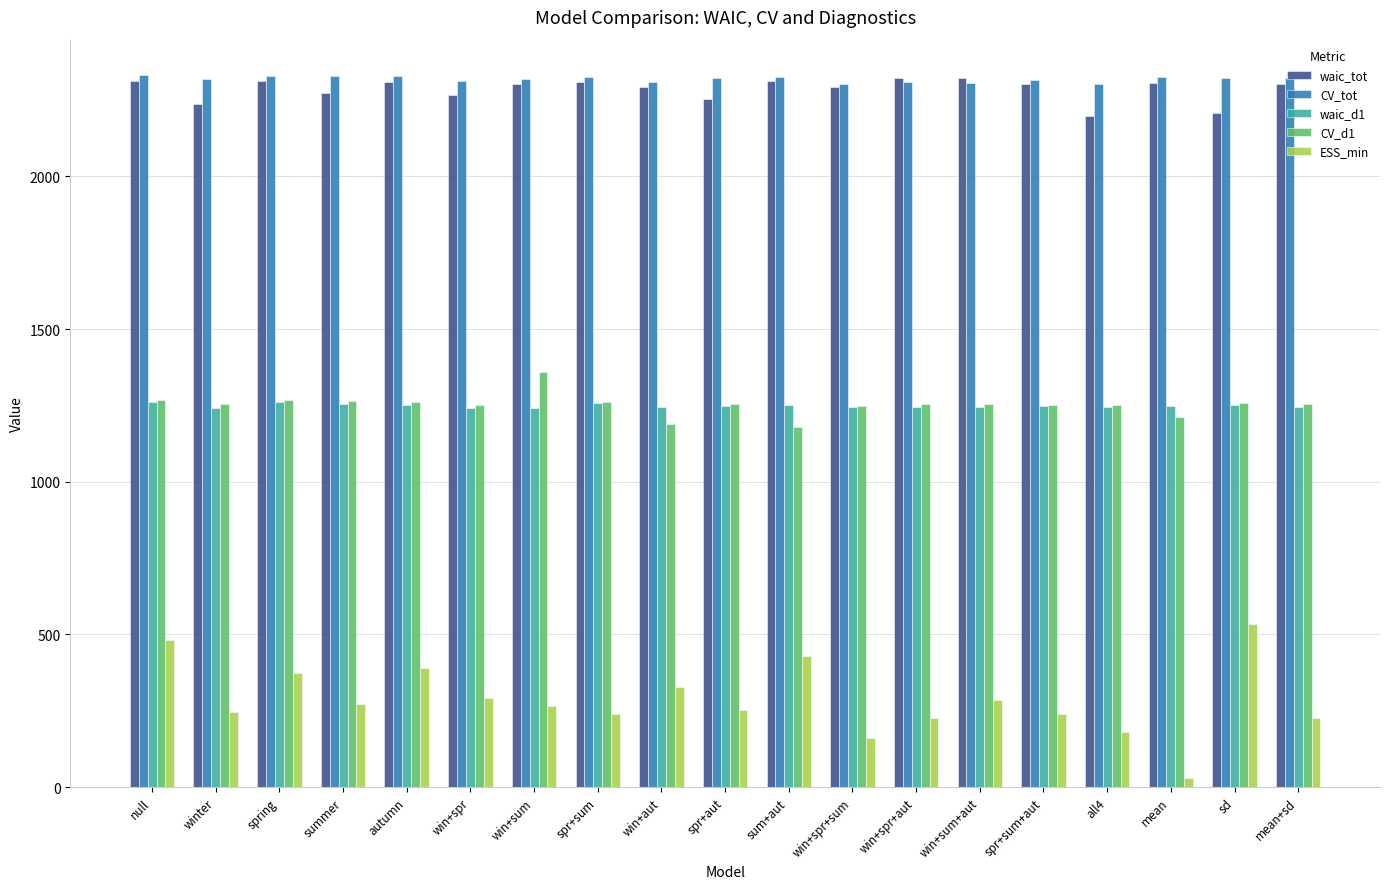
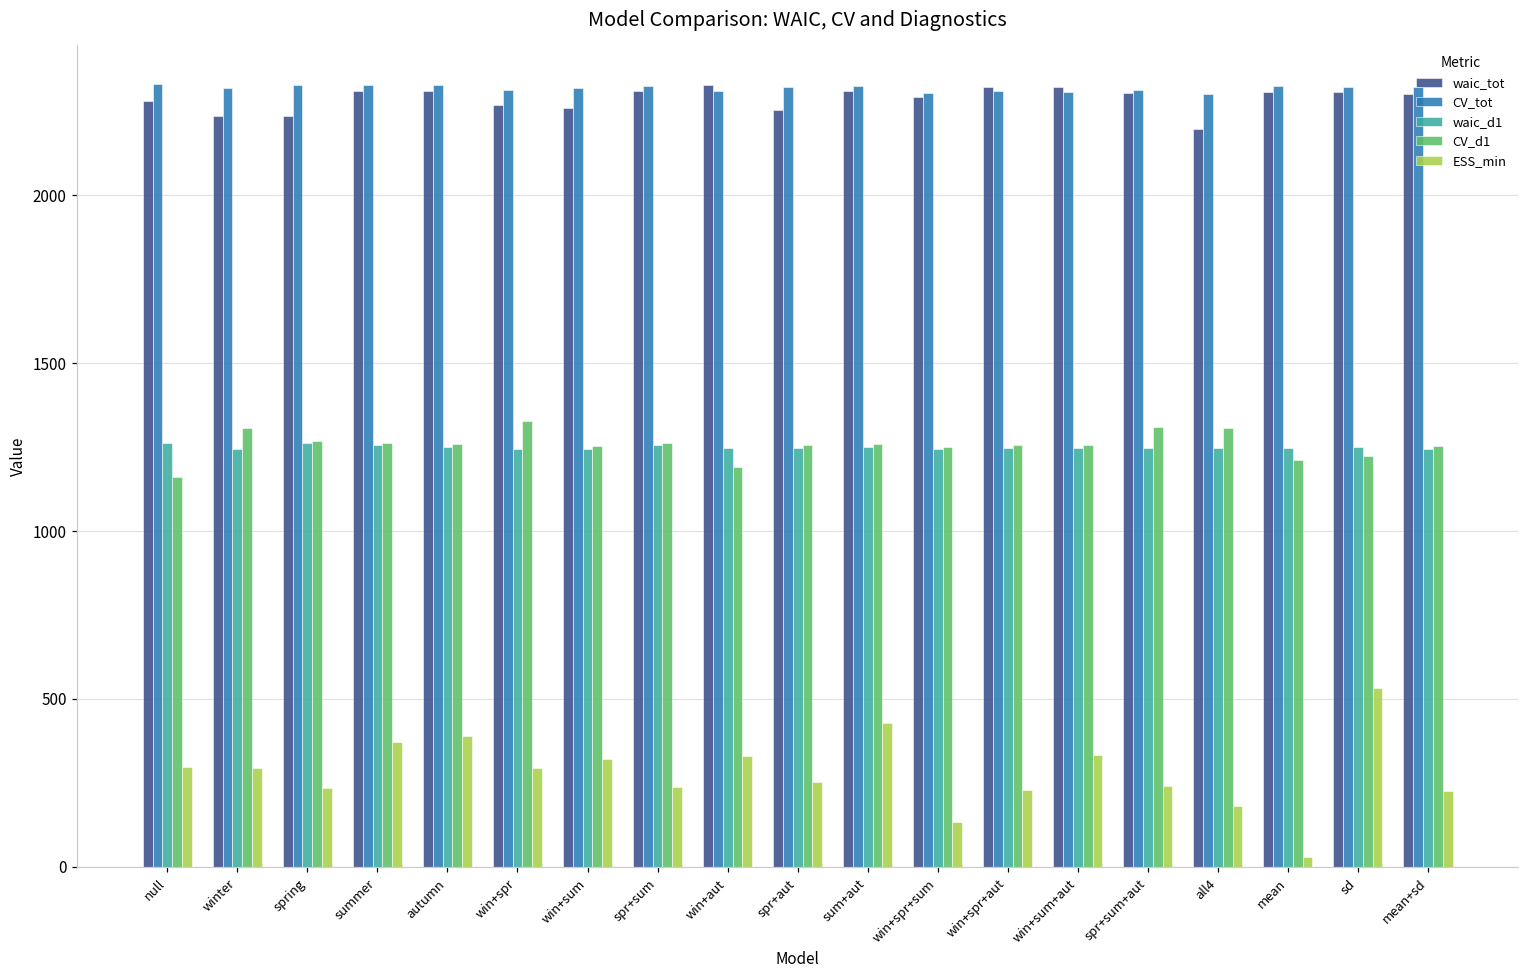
waic_tot, null: 2310 -> 2280
CV_d1, null: 1270 -> 1160
ESS_min, null: 480 -> 300
CV_d1, winter: 1250 -> 1310
ESS_min, winter: 250 -> 300
waic_tot, spring: 2310 -> 2240
ESS_min, spring: 370 -> 230
waic_tot, summer: 2270 -> 2310
ESS_min, summer: 270 -> 370
CV_d1, win+spr: 1250 -> 1330
waic_tot, win+sum: 2300 -> 2260
CV_d1, win+sum: 1360 -> 1250
ESS_min, win+sum: 270 -> 320
waic_tot, win+aut: 2290 -> 2330
CV_d1, sum+aut: 1180 -> 1260
ESS_min, win+spr+sum: 160 -> 130
ESS_min, win+sum+aut: 290 -> 330
CV_d1, spr+sum+aut: 1250 -> 1310
CV_d1, all4: 1250 -> 1310
waic_tot, sd: 2210 -> 2310
CV_d1, sd: 1260 -> 1220
